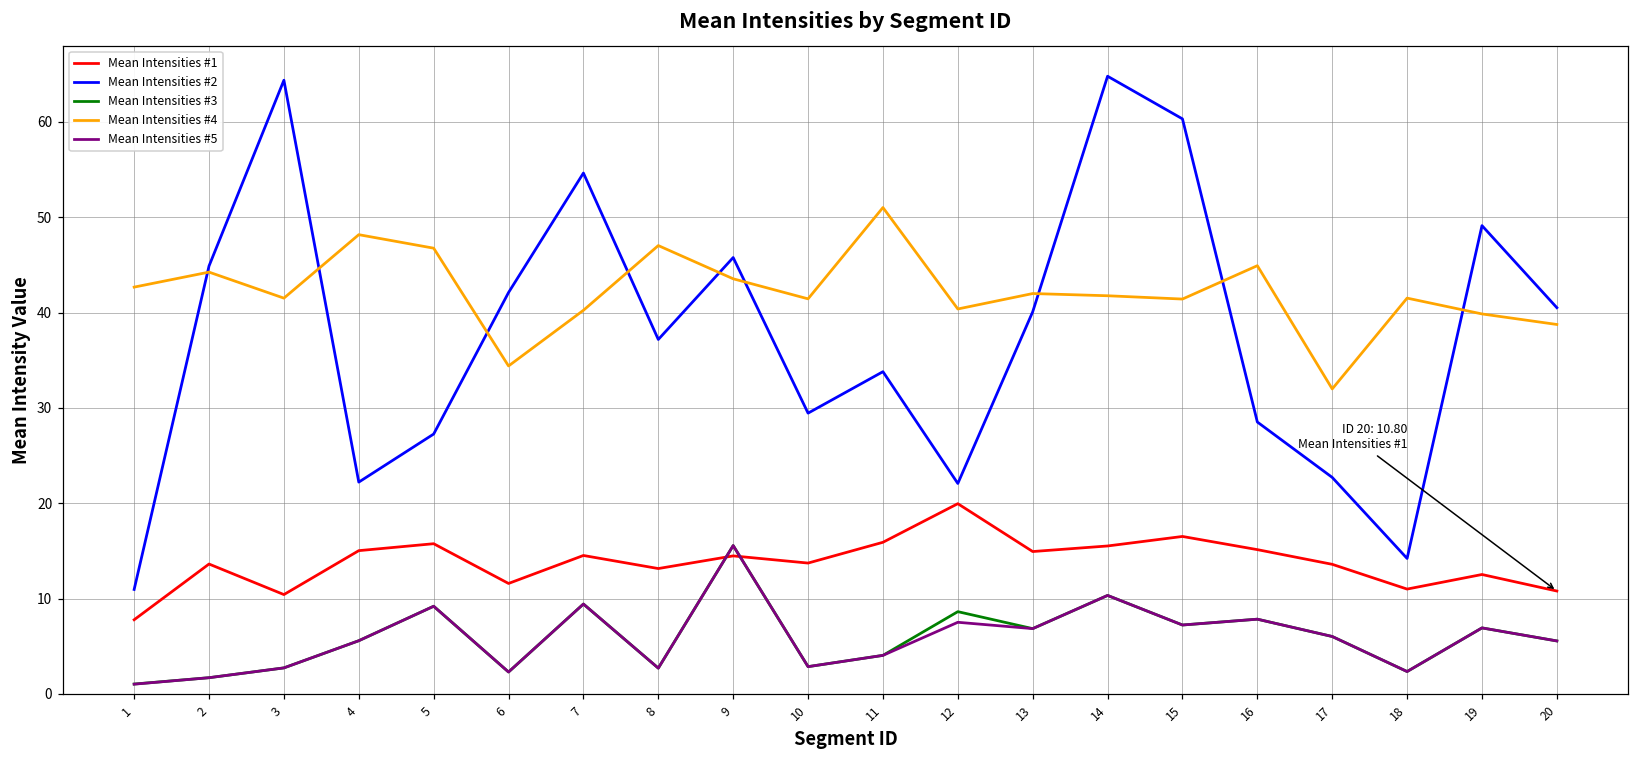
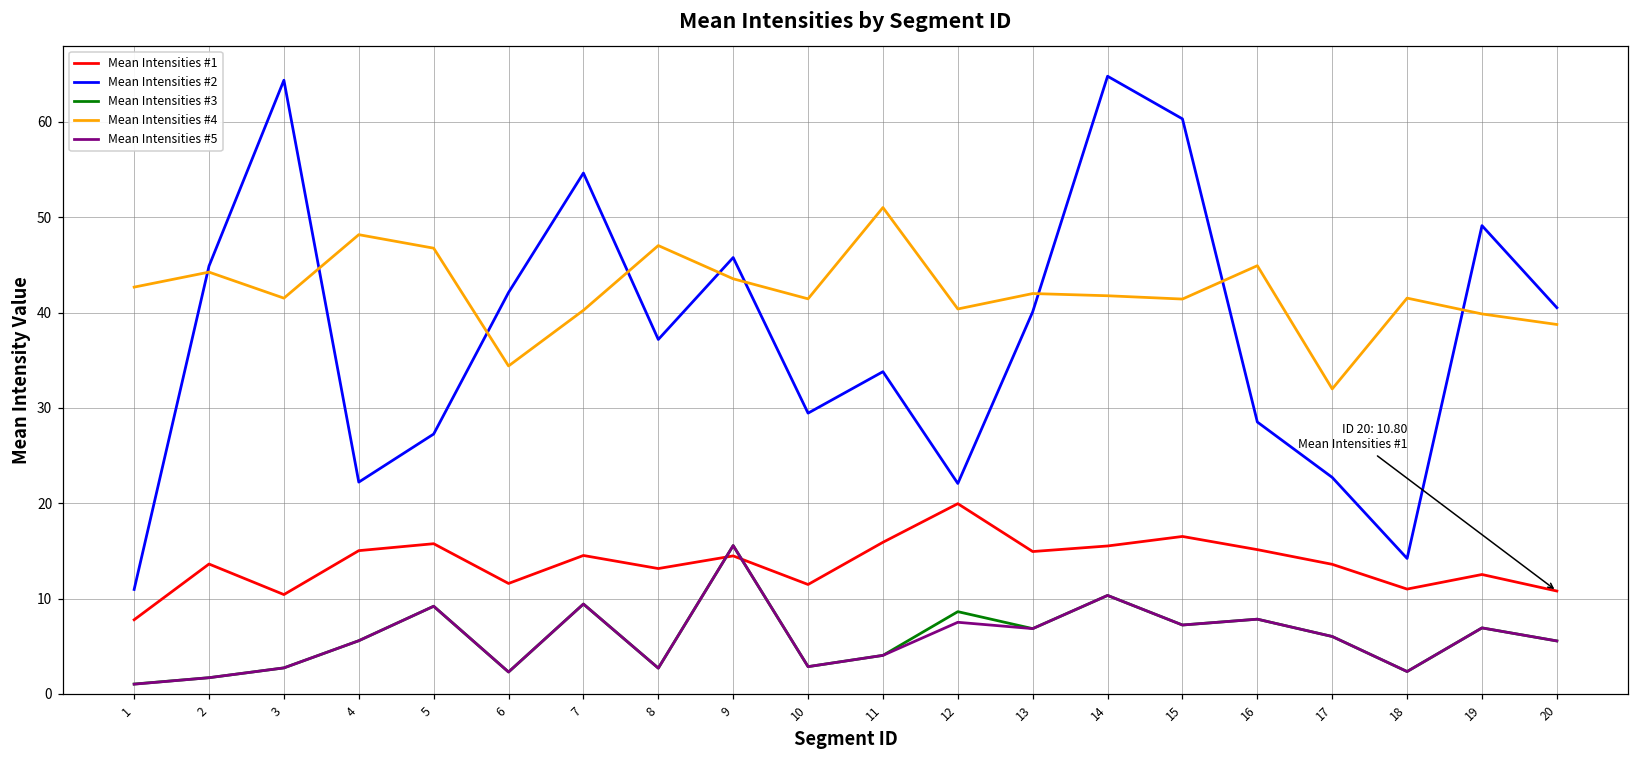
Mean Intensities #1, 10: 14 -> 11
